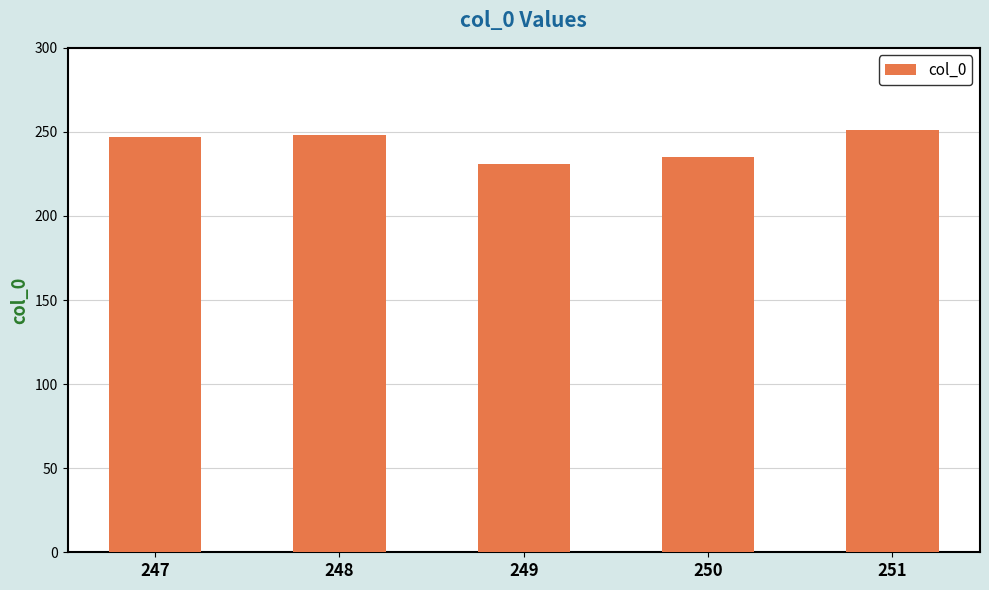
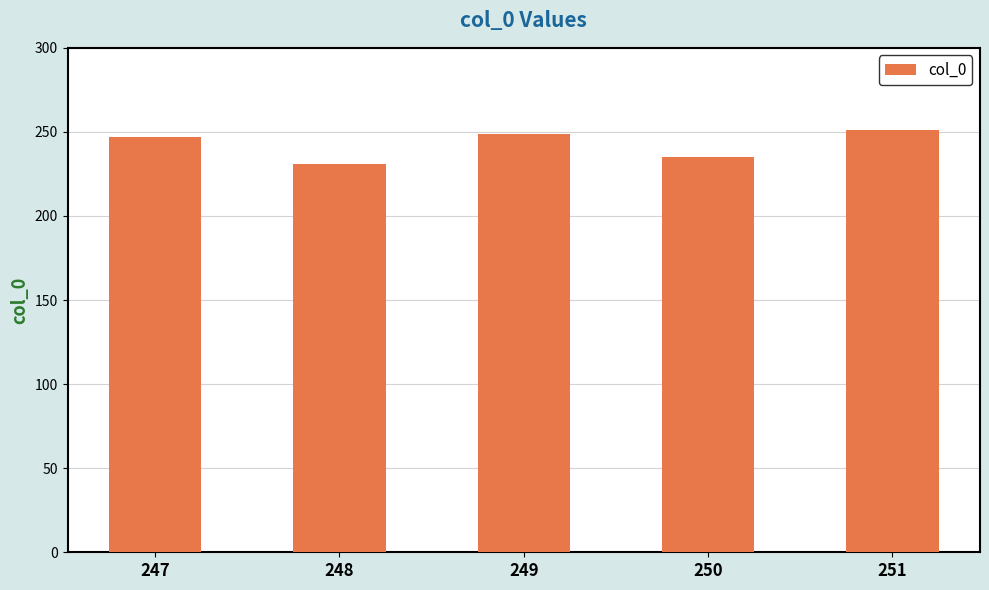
248: 248 -> 231
249: 231 -> 249
